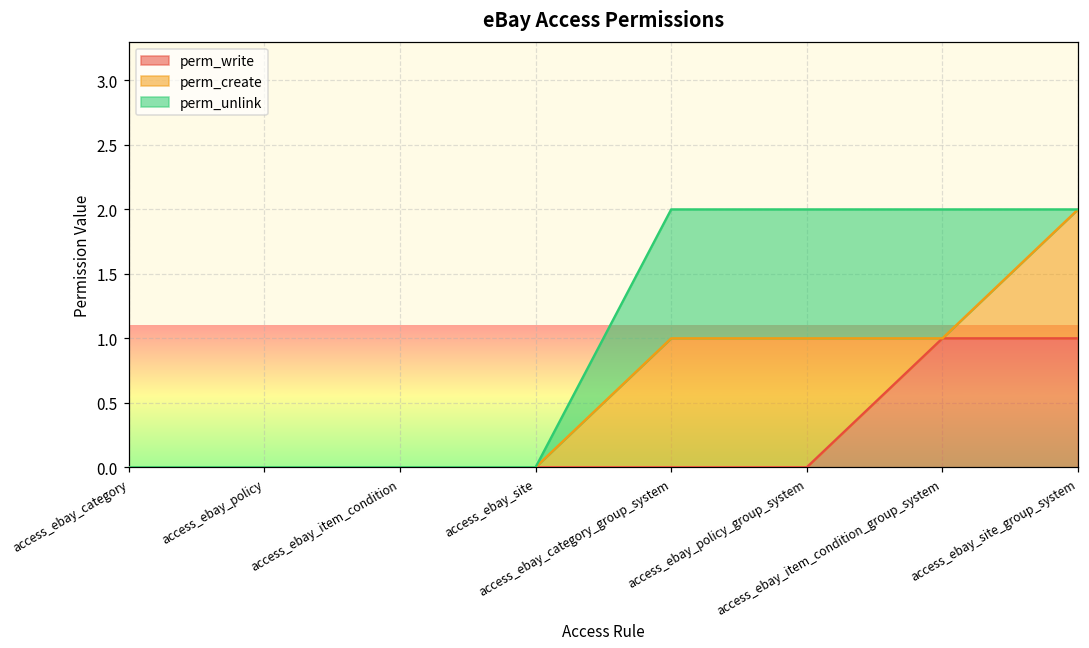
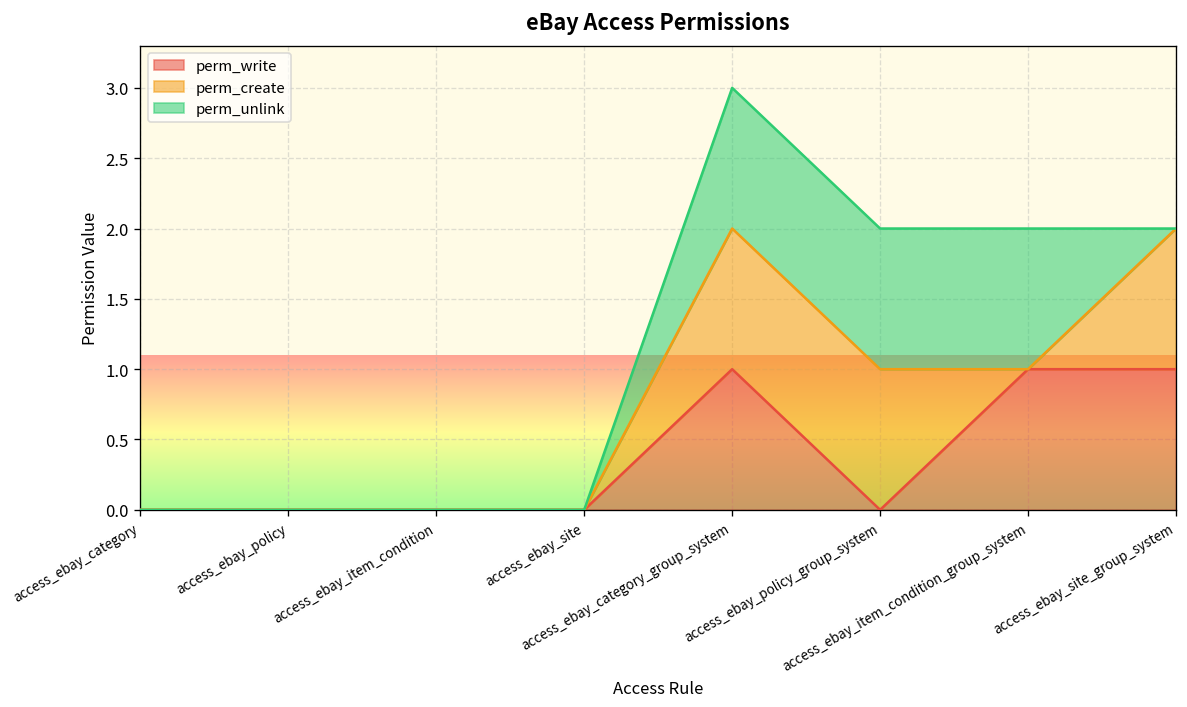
perm_write, access_ebay_category_group_system: 0 -> 1
